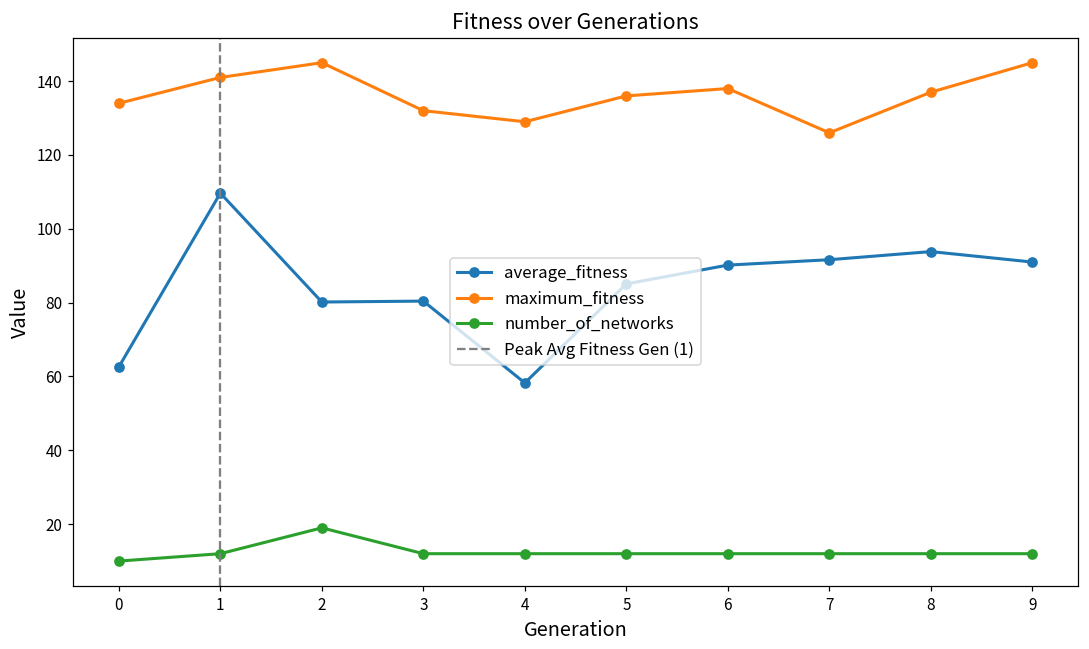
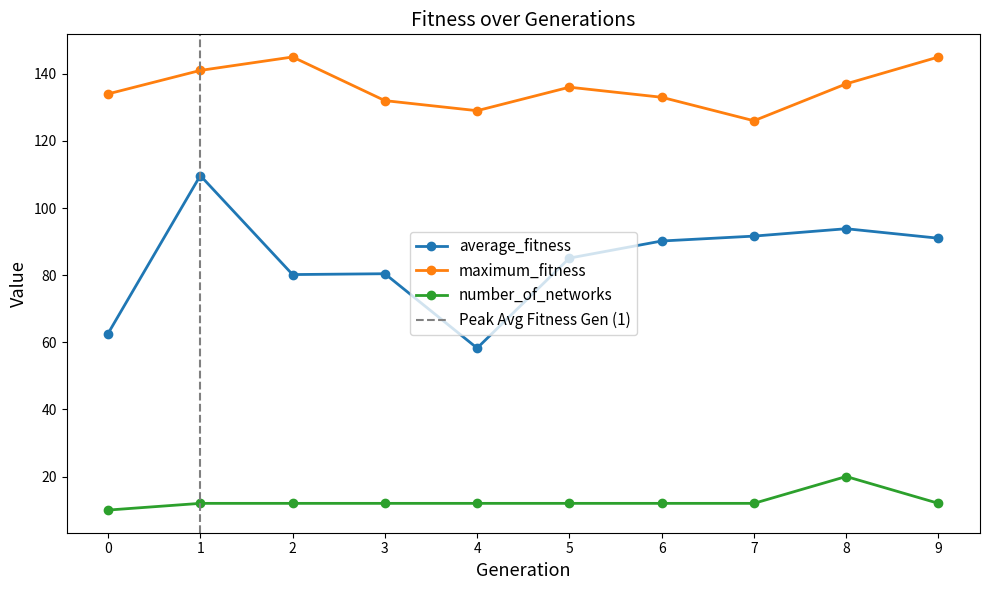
number_of_networks, 2: 19 -> 12
maximum_fitness, 6: 138 -> 133
number_of_networks, 8: 12 -> 20
